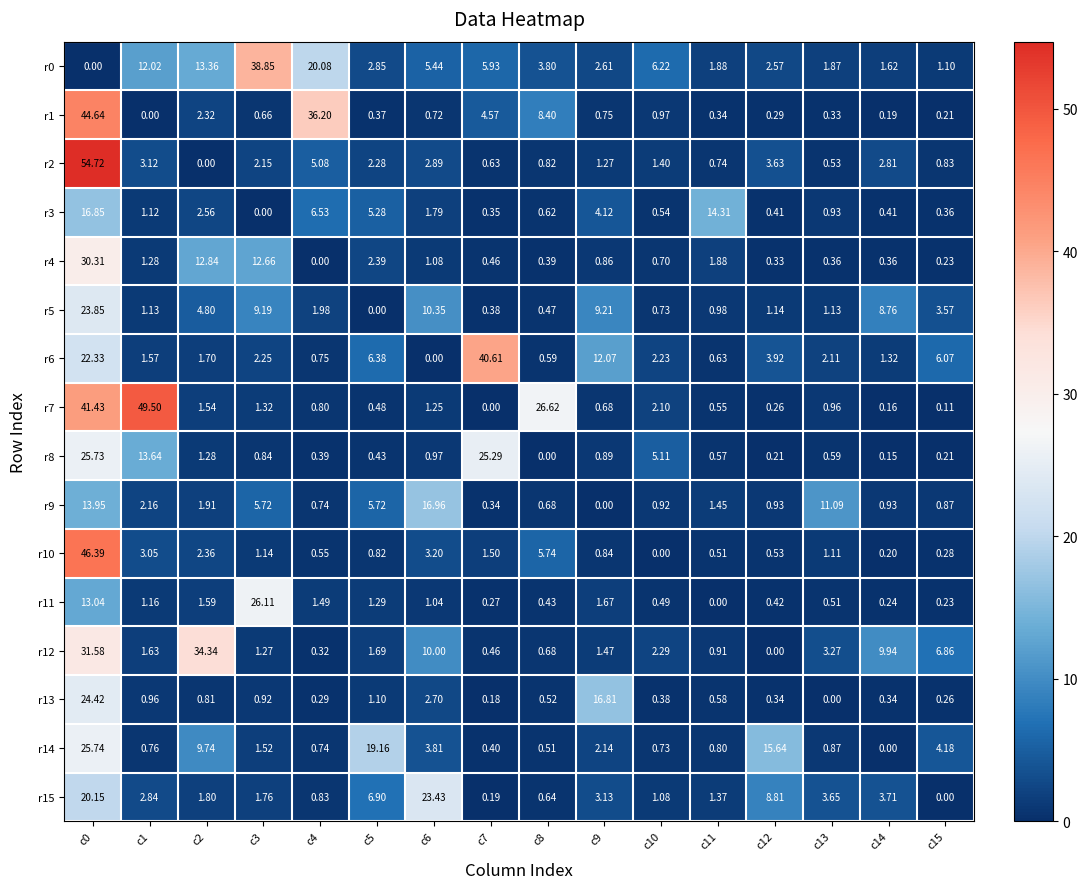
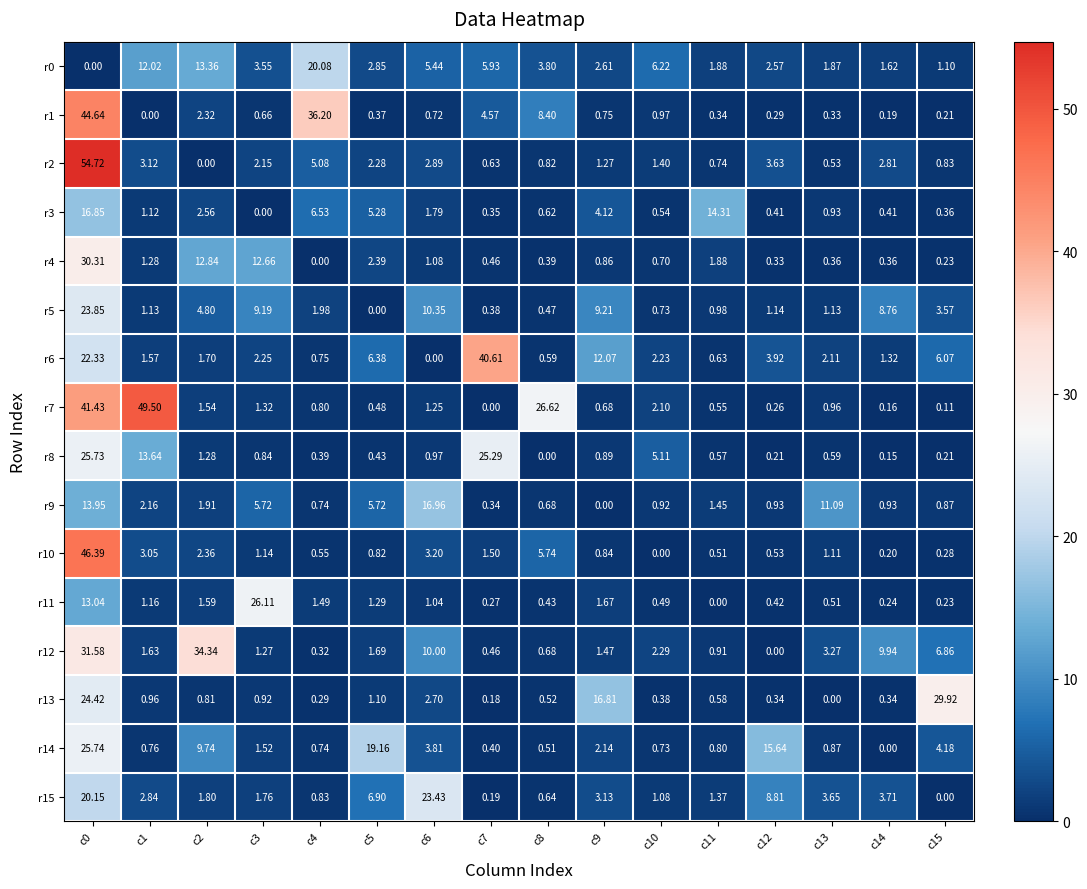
r0, c3: 38.85 -> 3.55
r13, c15: 0.26 -> 29.92
